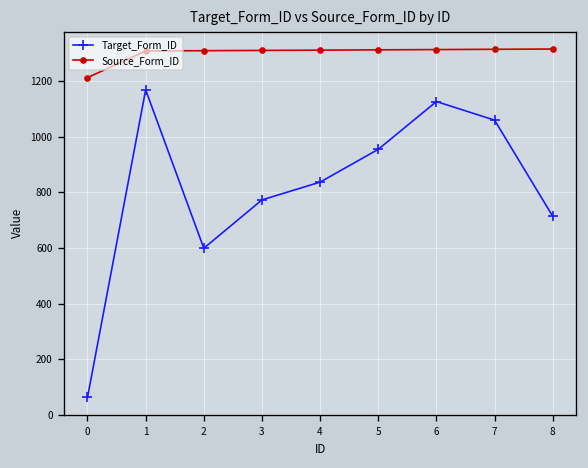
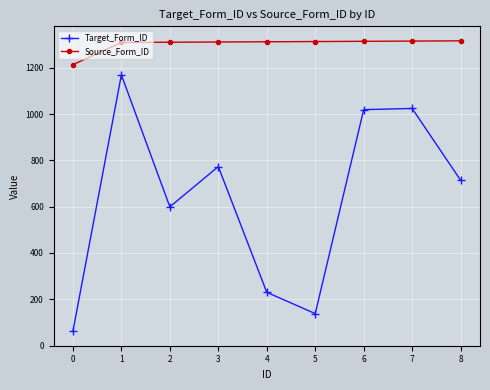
Target_Form_ID, 4: 840 -> 230
Target_Form_ID, 5: 960 -> 140
Target_Form_ID, 6: 1130 -> 1020
Target_Form_ID, 7: 1060 -> 1020
